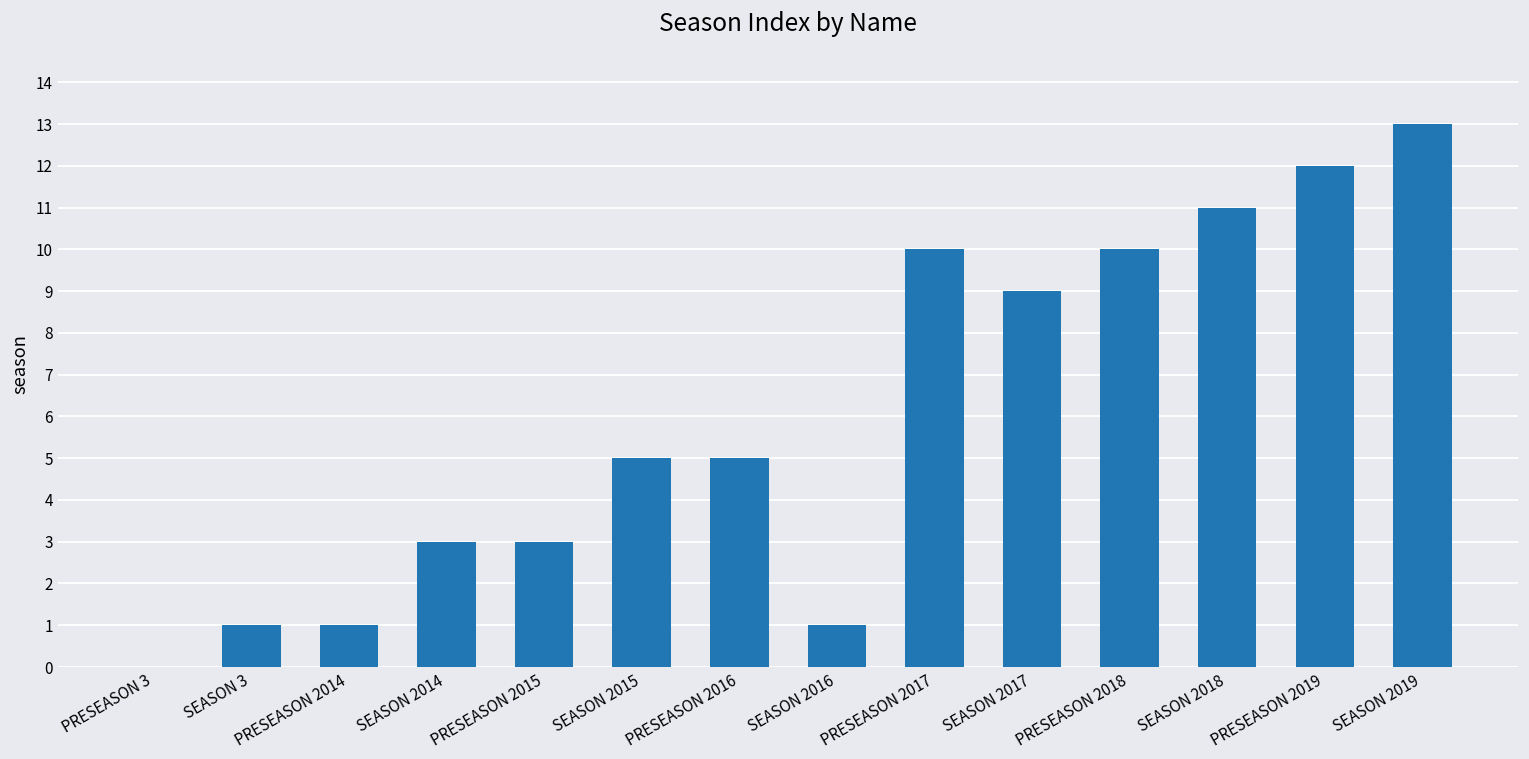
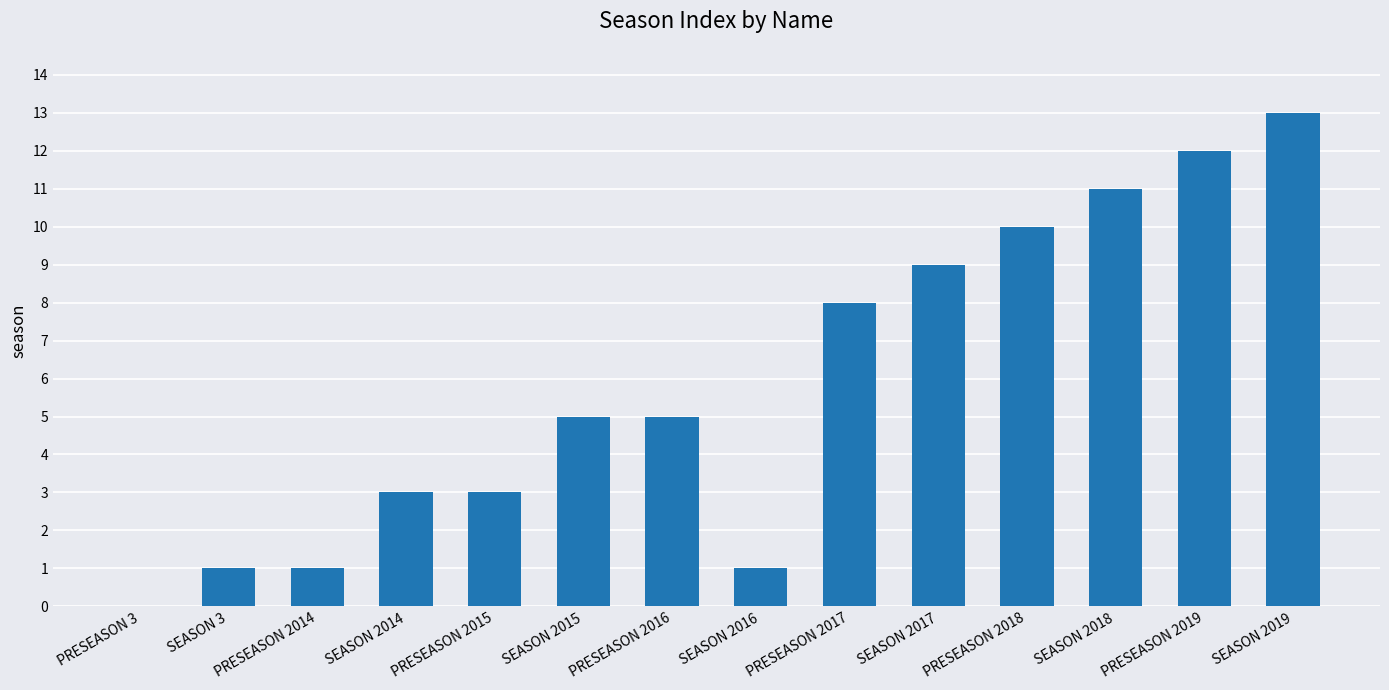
PRESEASON 2017: 10 -> 8
